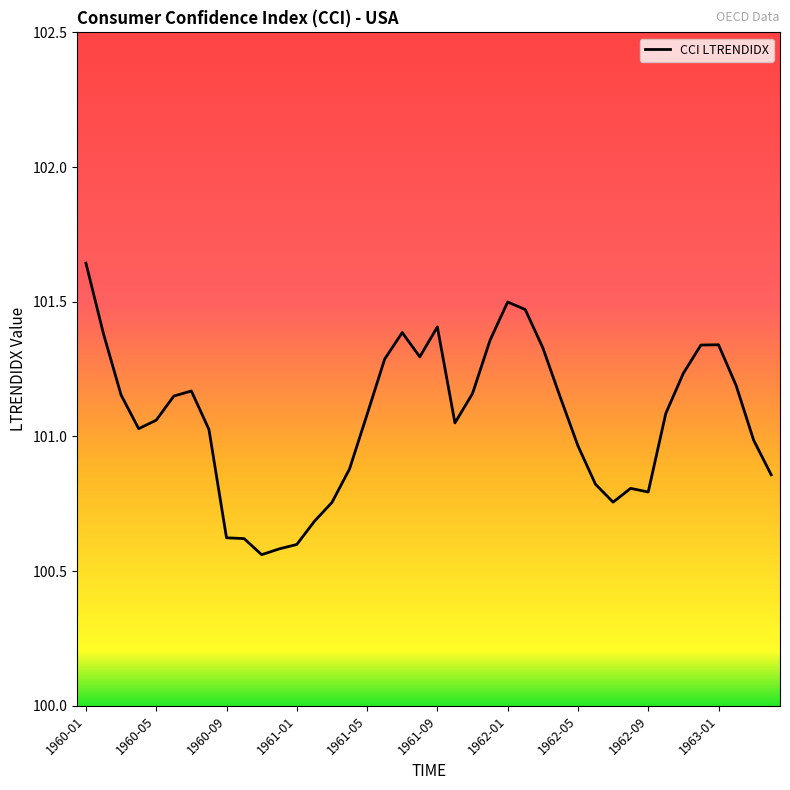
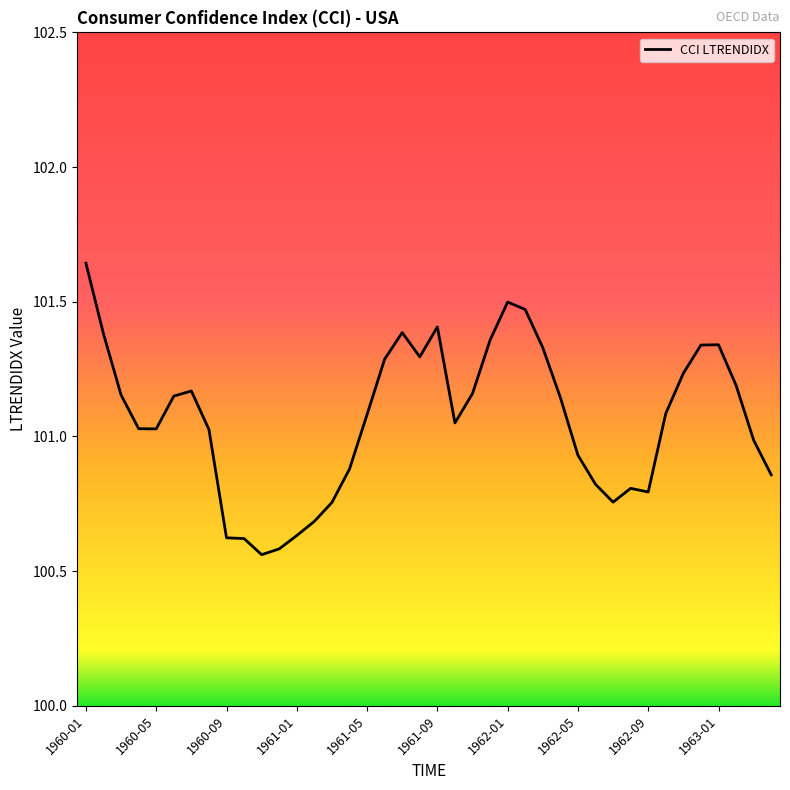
1960-05: 101.06 -> 101.03
1961-01: 100.60 -> 100.63
1962-05: 100.97 -> 100.93
